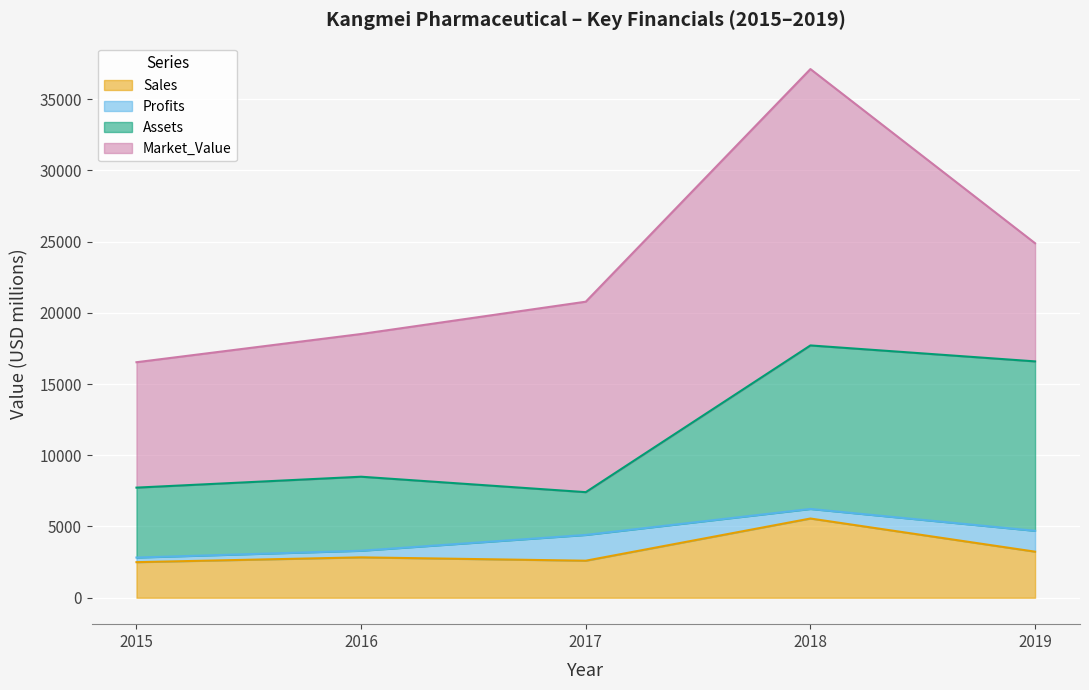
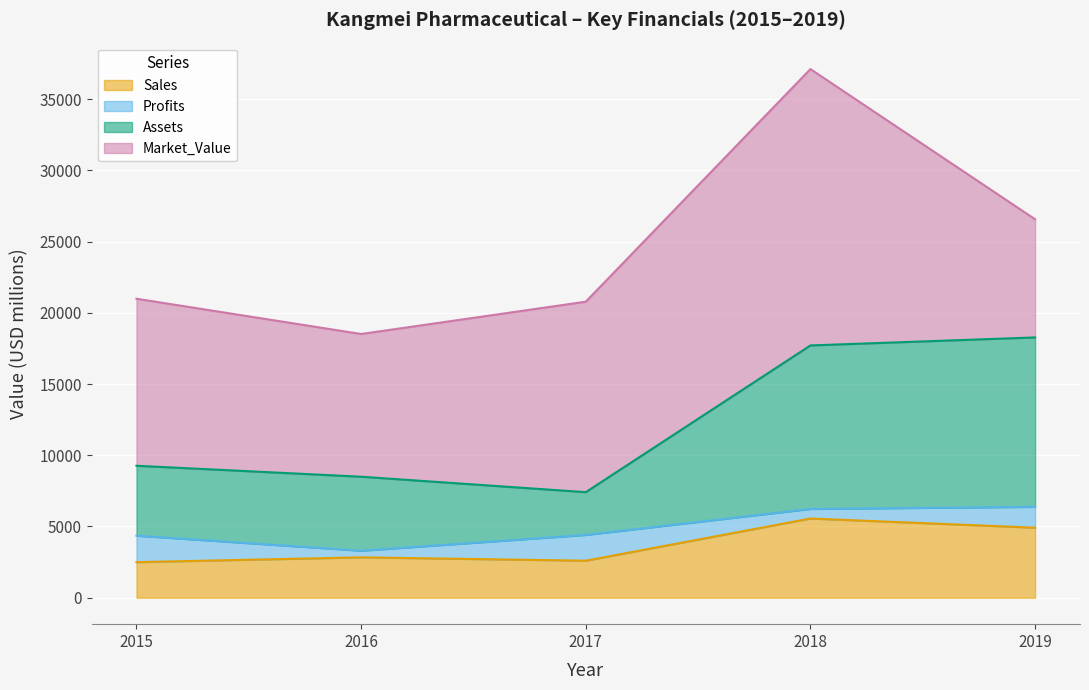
Profits, 2015: 300 -> 1900
Market_Value, 2015: 8800 -> 11700
Sales, 2019: 3200 -> 4900
